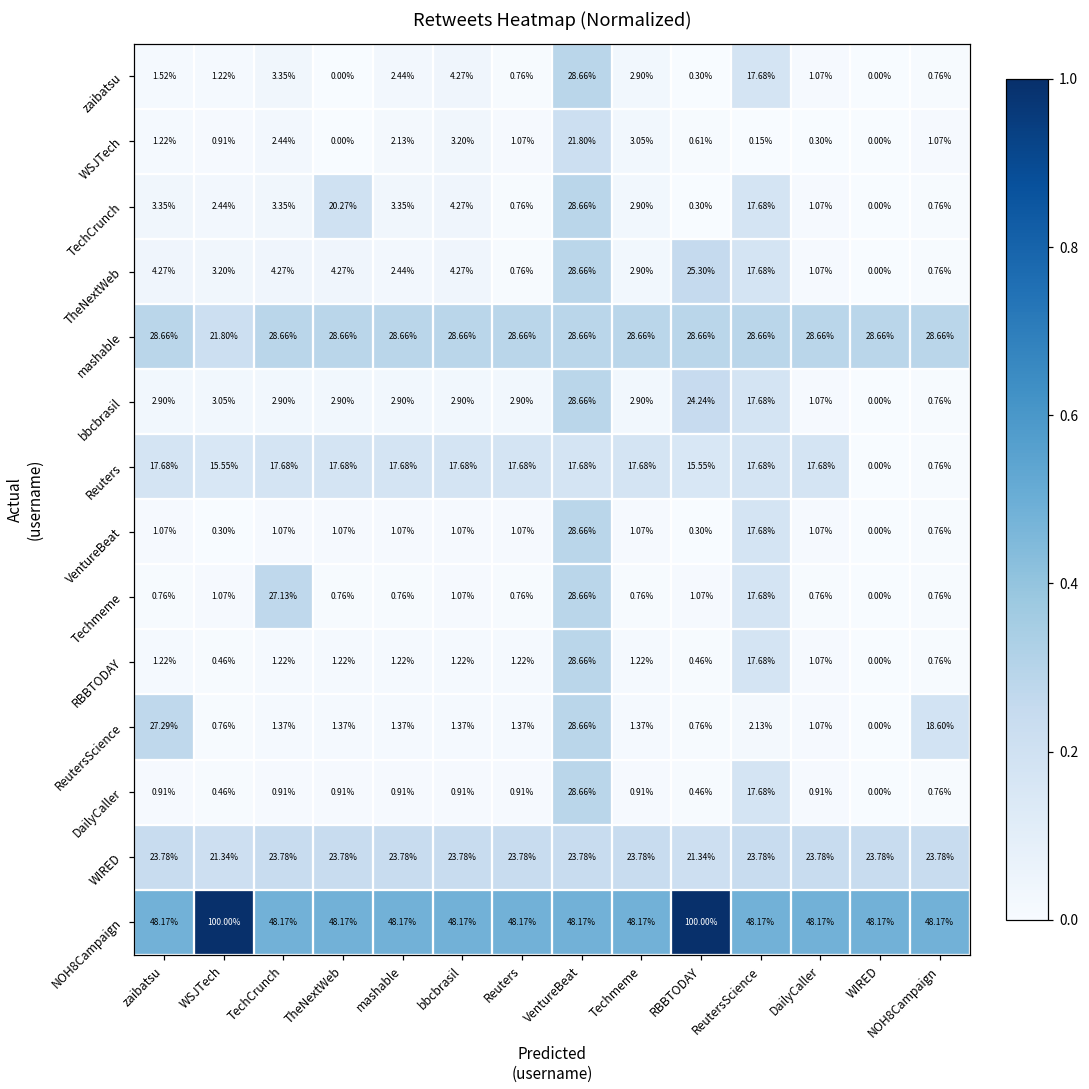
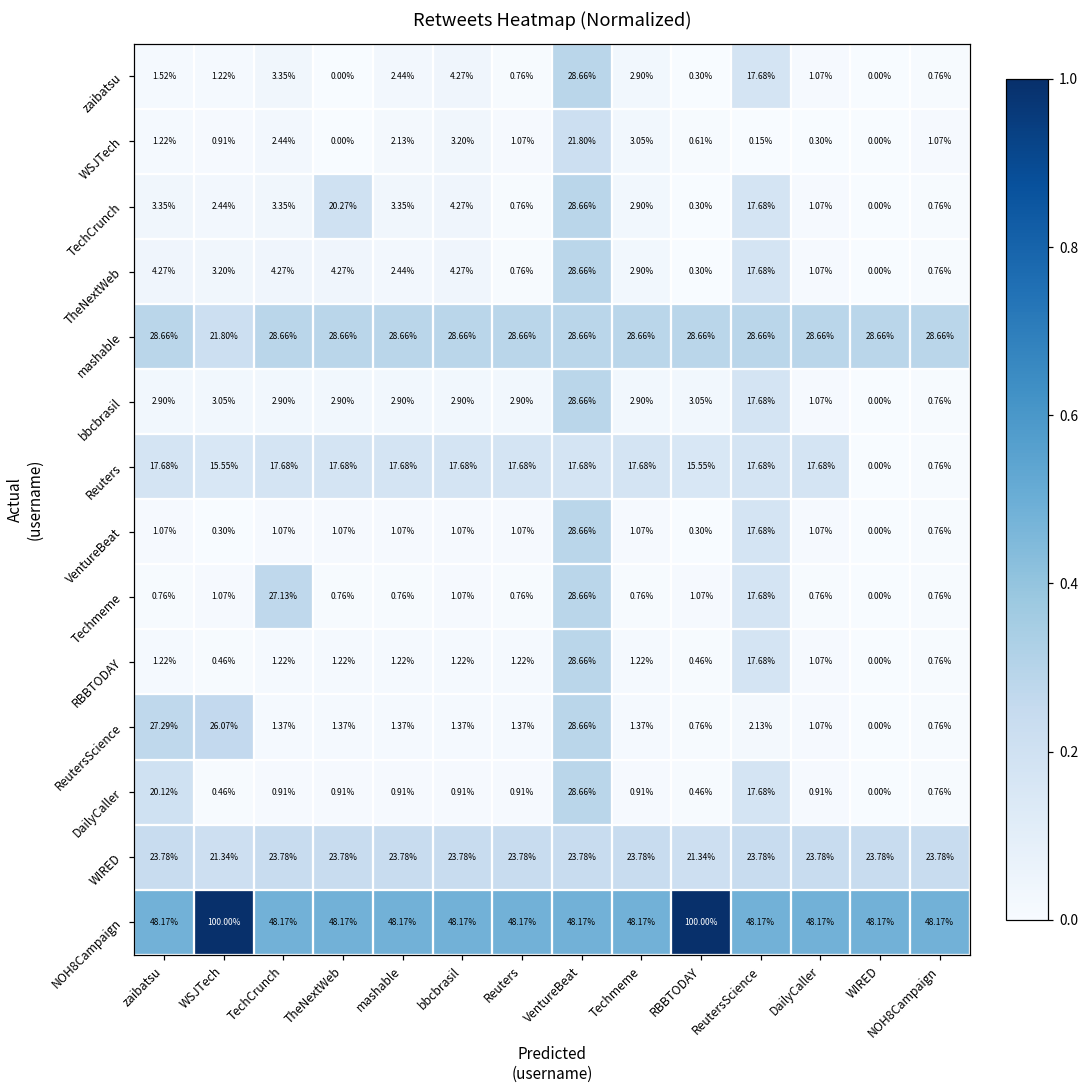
TheNextWeb, RBBTODAY: 25.30% -> 0.30%
bbcbrasil, RBBTODAY: 24.24% -> 3.05%
ReutersScience, WSJTech: 0.76% -> 26.07%
ReutersScience, NOH8Campaign: 18.60% -> 0.76%
DailyCaller, zaibatsu: 0.91% -> 20.12%
